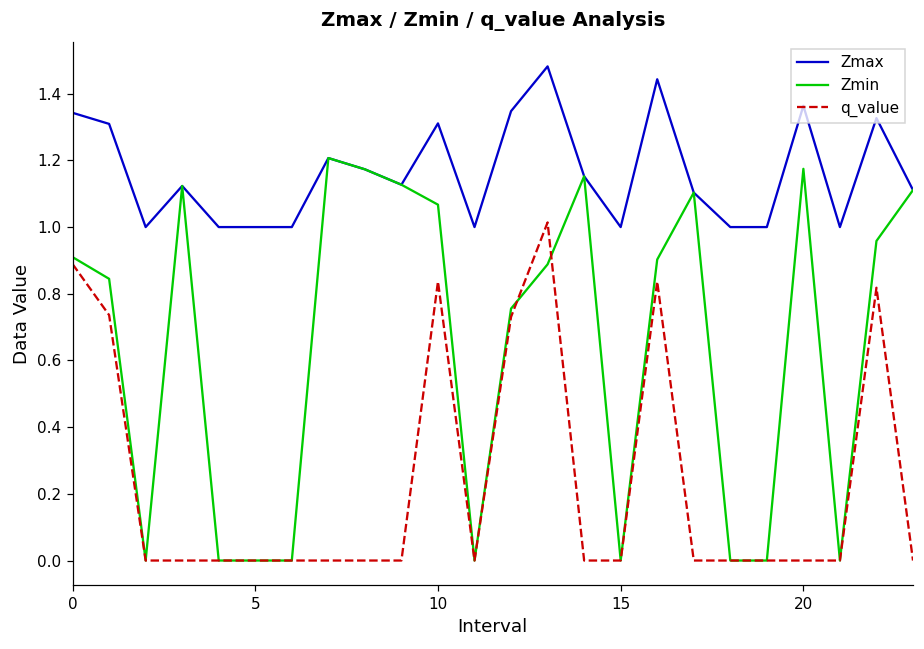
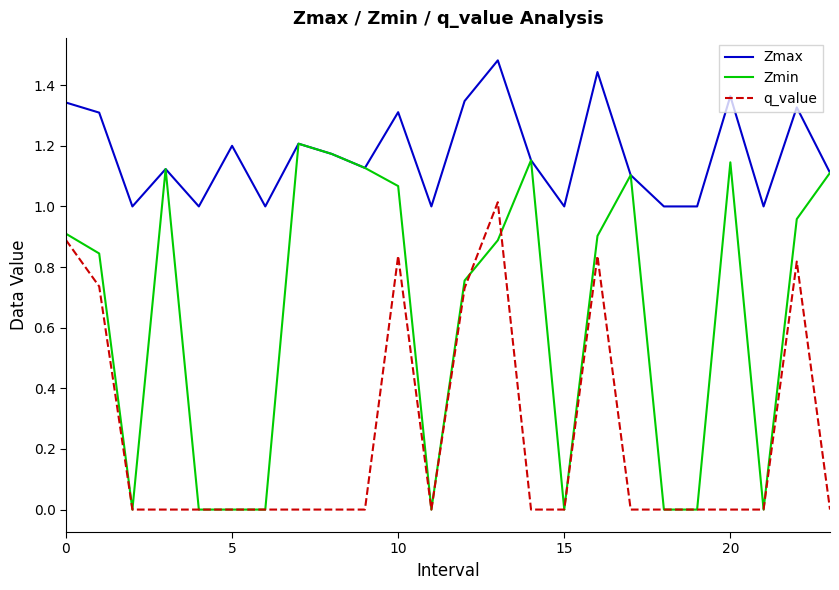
Zmax, 5: 1.0 -> 1.2
Zmin, 20: 1.17 -> 1.15
